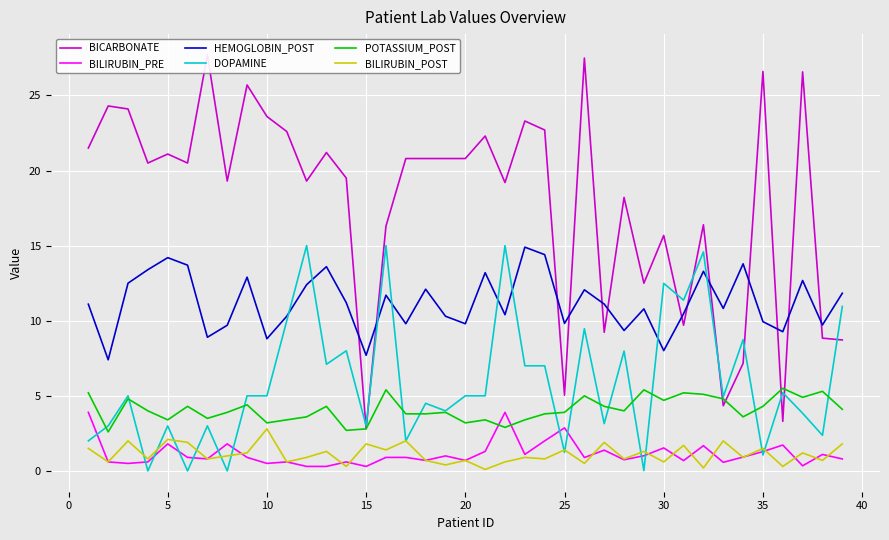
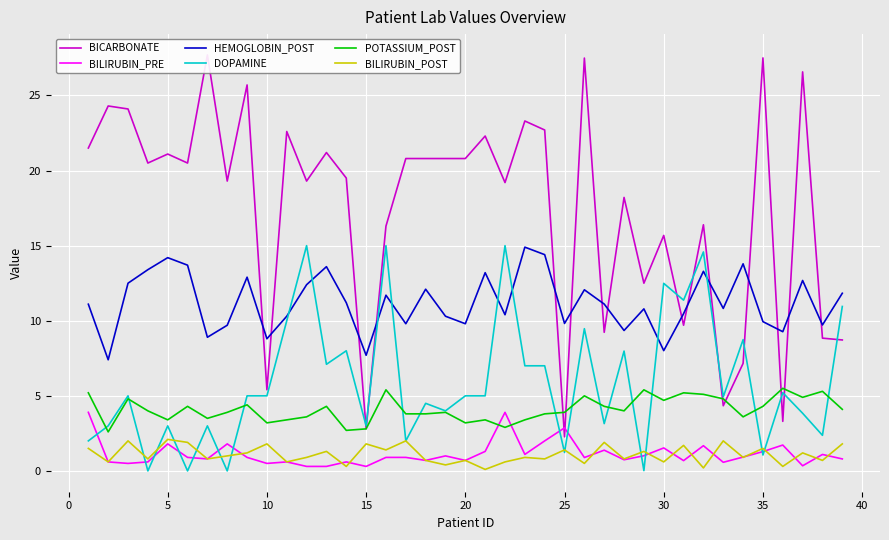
BICARBONATE, 10: 23.6 -> 5.4
BILIRUBIN_POST, 10: 2.8 -> 1.8
BICARBONATE, 25: 5.0 -> 2.3
BICARBONATE, 35: 26.6 -> 27.5
